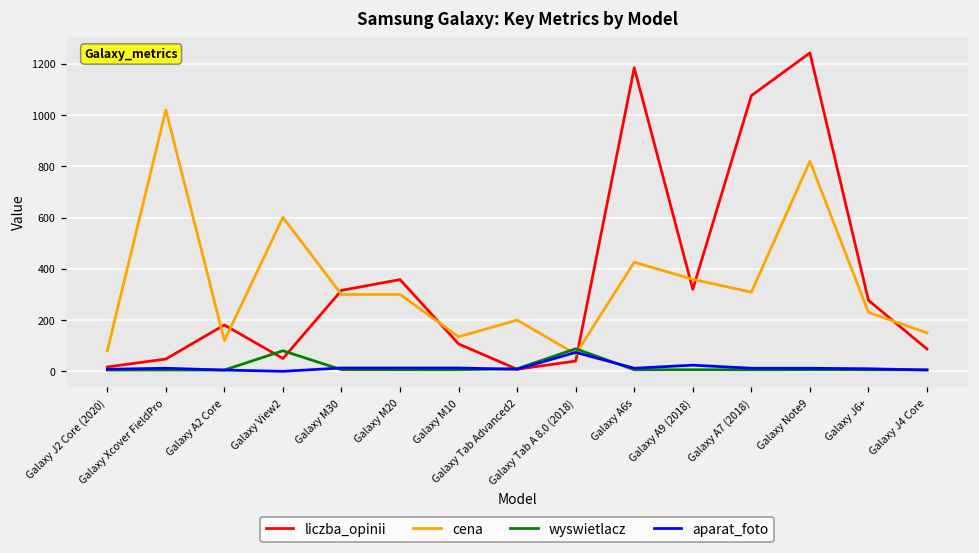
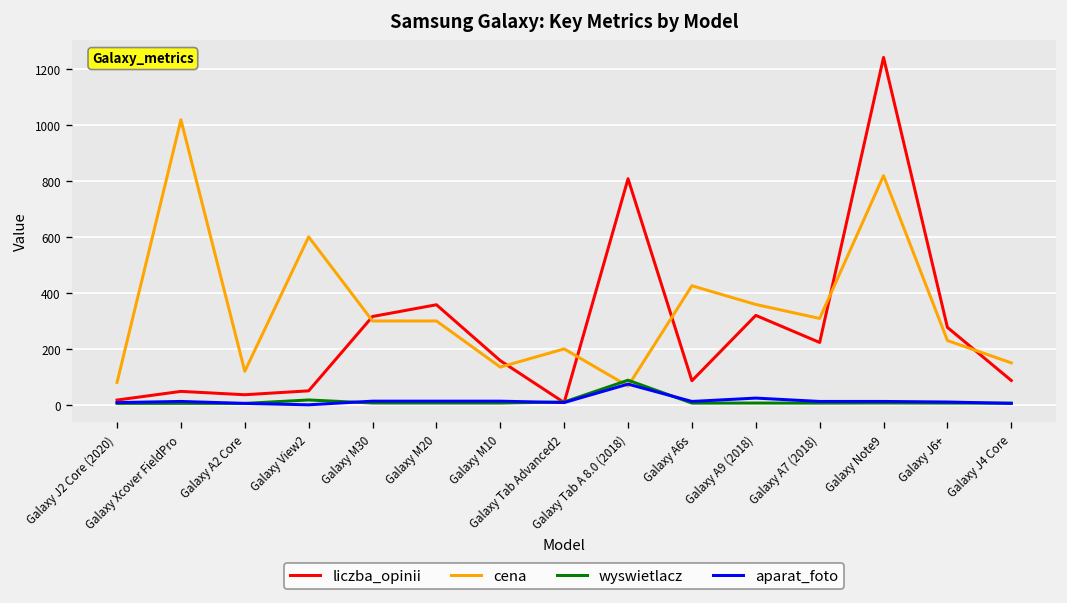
liczba_opinii, Galaxy A2 Core: 180 -> 40
wyswietlacz, Galaxy View2: 80 -> 20
liczba_opinii, Galaxy M10: 110 -> 160
liczba_opinii, Galaxy Tab A 8.0 (2018): 40 -> 810
liczba_opinii, Galaxy A6s: 1190 -> 90
liczba_opinii, Galaxy A7 (2018): 1080 -> 220
